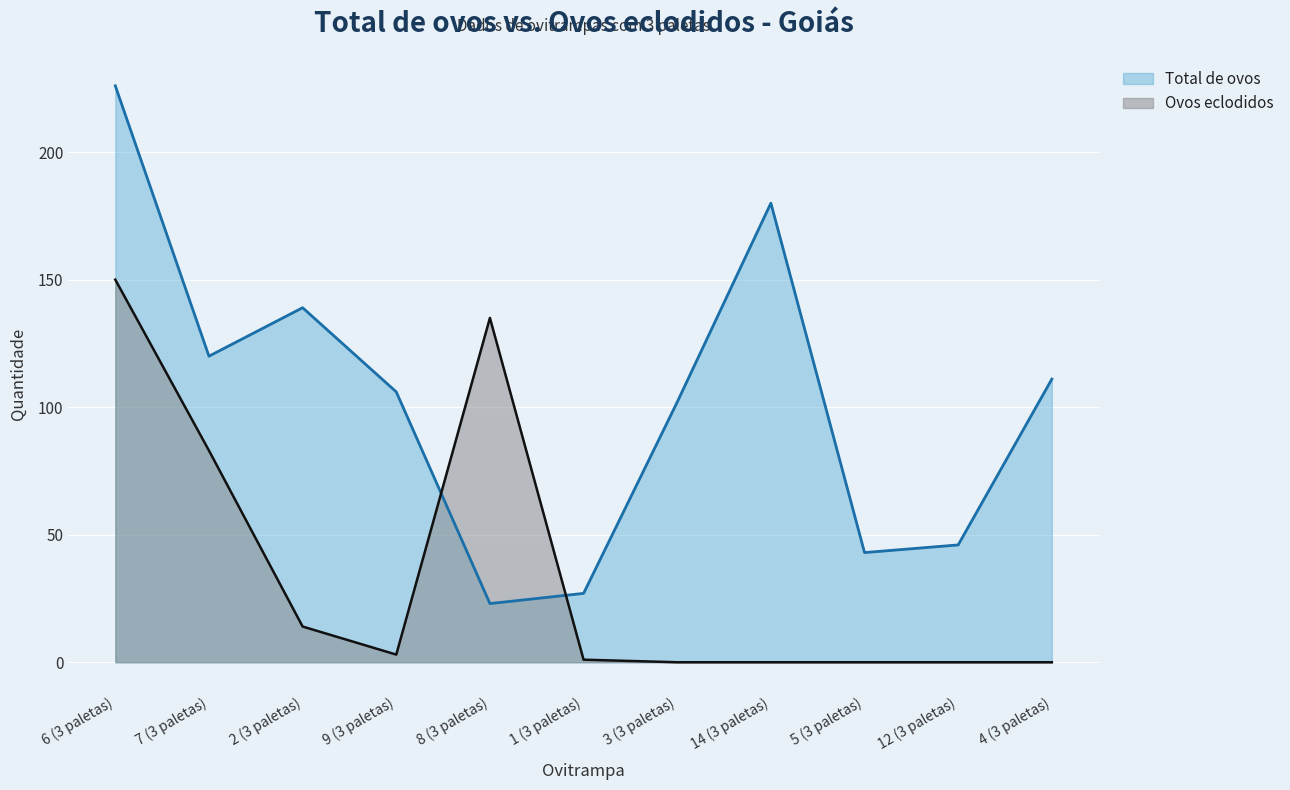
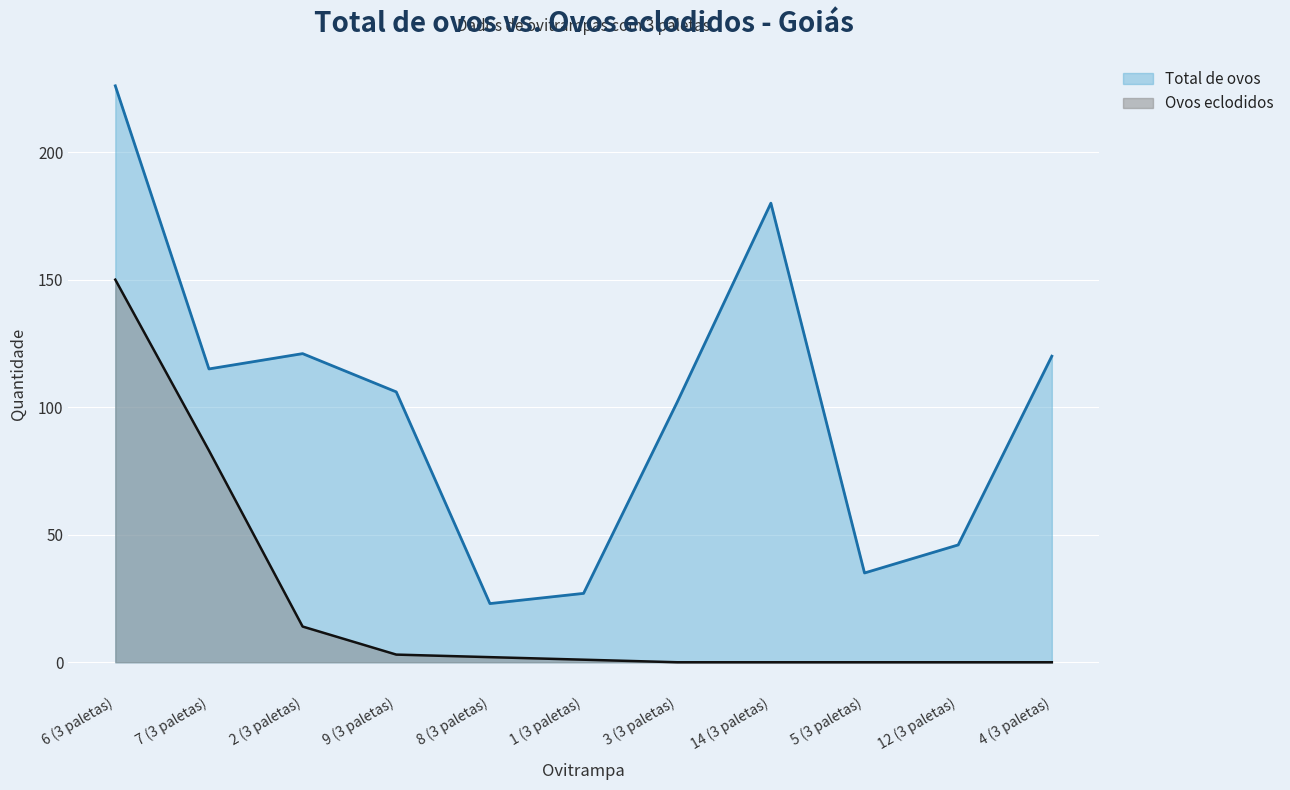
Total de ovos, 7 (3 paletas): 120 -> 115
Total de ovos, 2 (3 paletas): 139 -> 121
Ovos eclodidos, 8 (3 paletas): 135 -> 2
Total de ovos, 5 (3 paletas): 43 -> 35
Total de ovos, 4 (3 paletas): 111 -> 120
